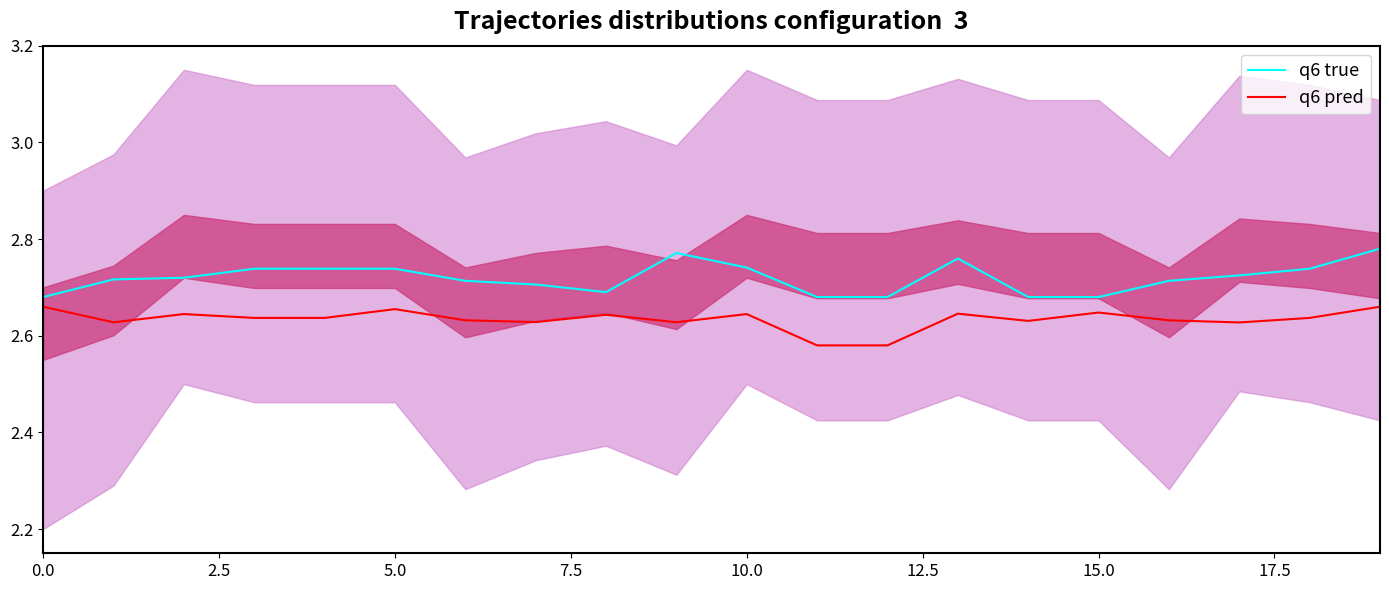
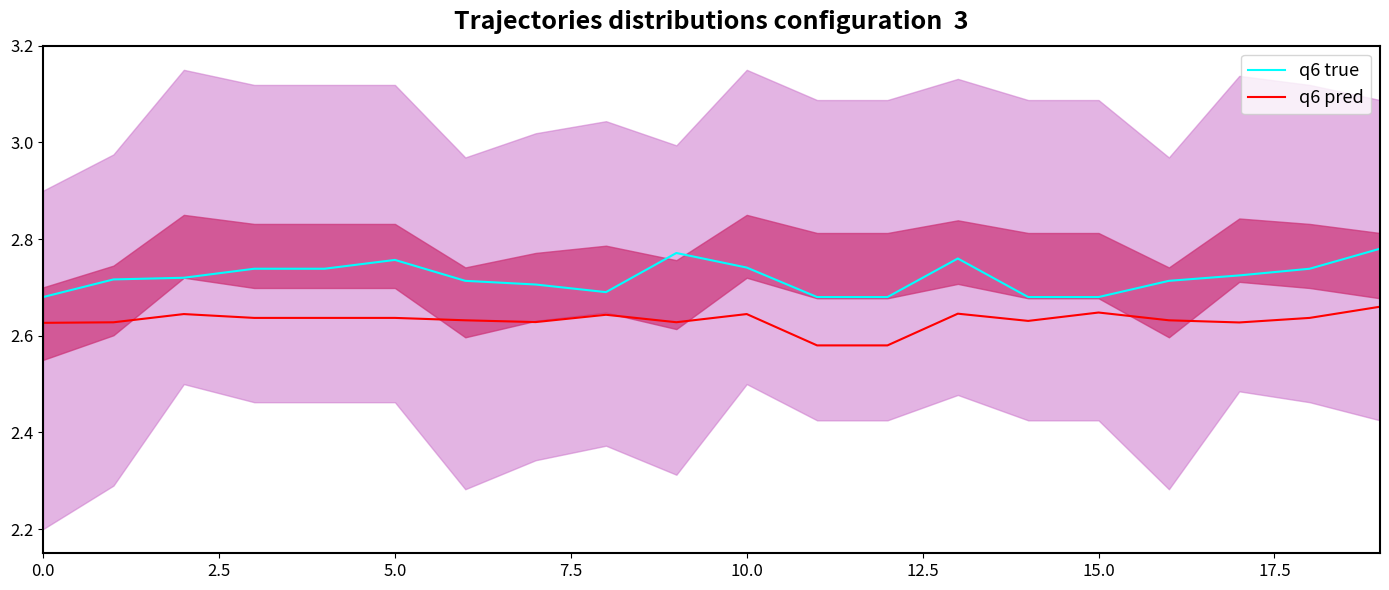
q6 pred, 0.0: 2.66 -> 2.63
q6 true, 5.0: 2.74 -> 2.76
q6 pred, 5.0: 2.66 -> 2.64
